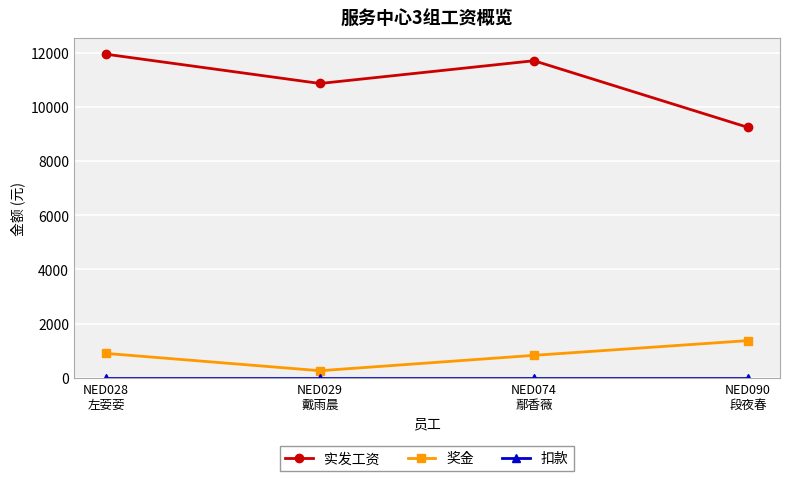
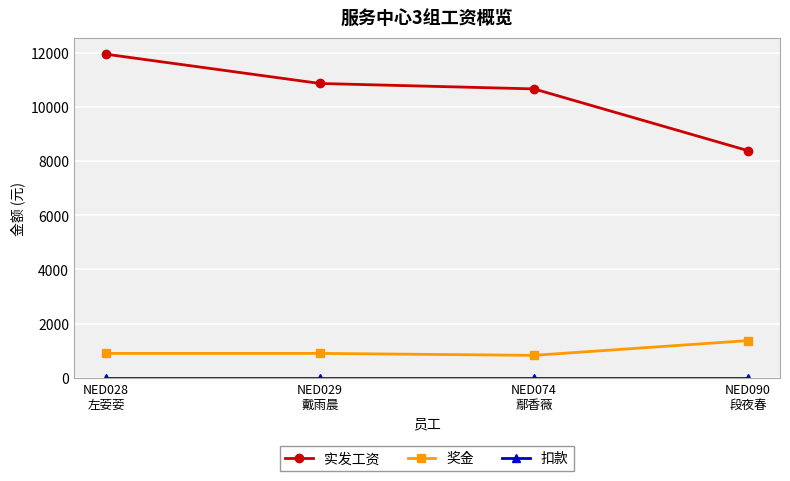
奖金, NED029 戴雨晨: 300 -> 900
实发工资, NED074 鄢香薇: 11700 -> 10700
实发工资, NED090 段夜春: 9200 -> 8400
